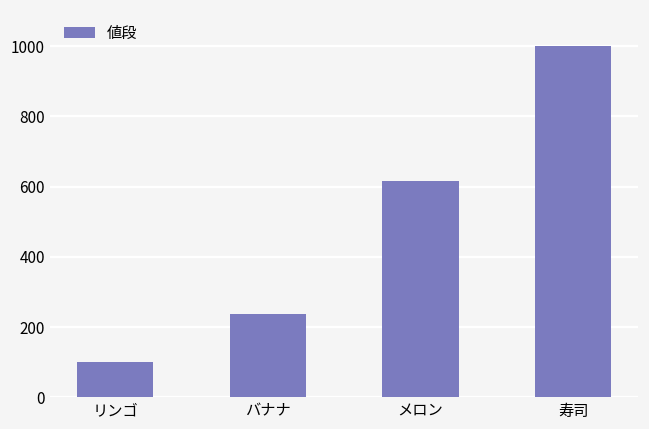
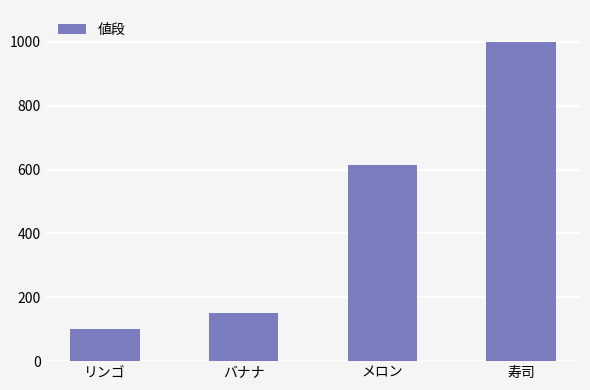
バナナ: 240 -> 150
